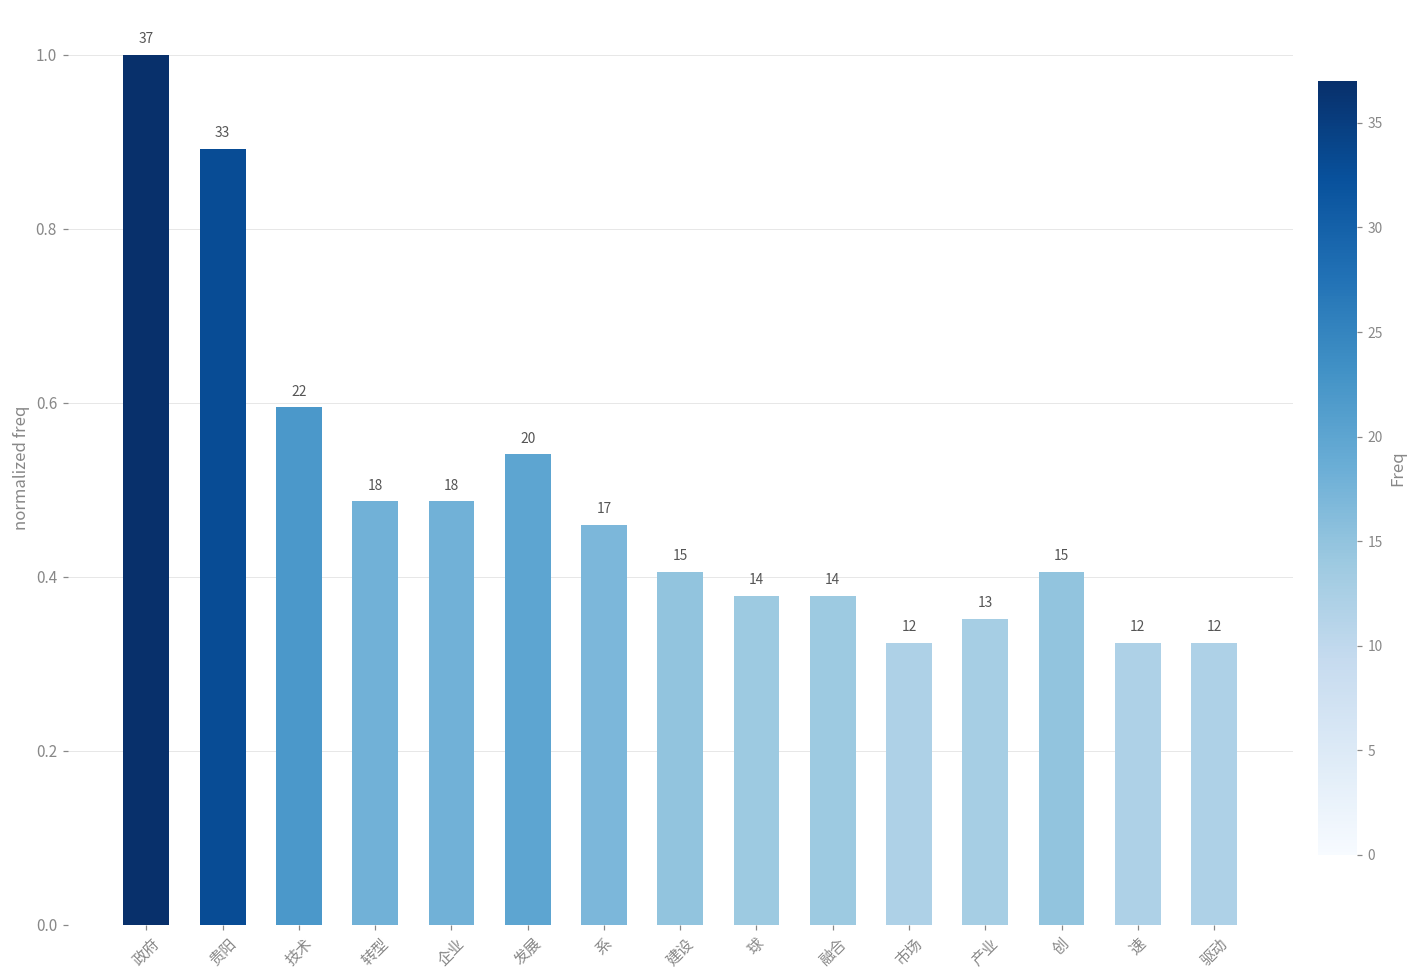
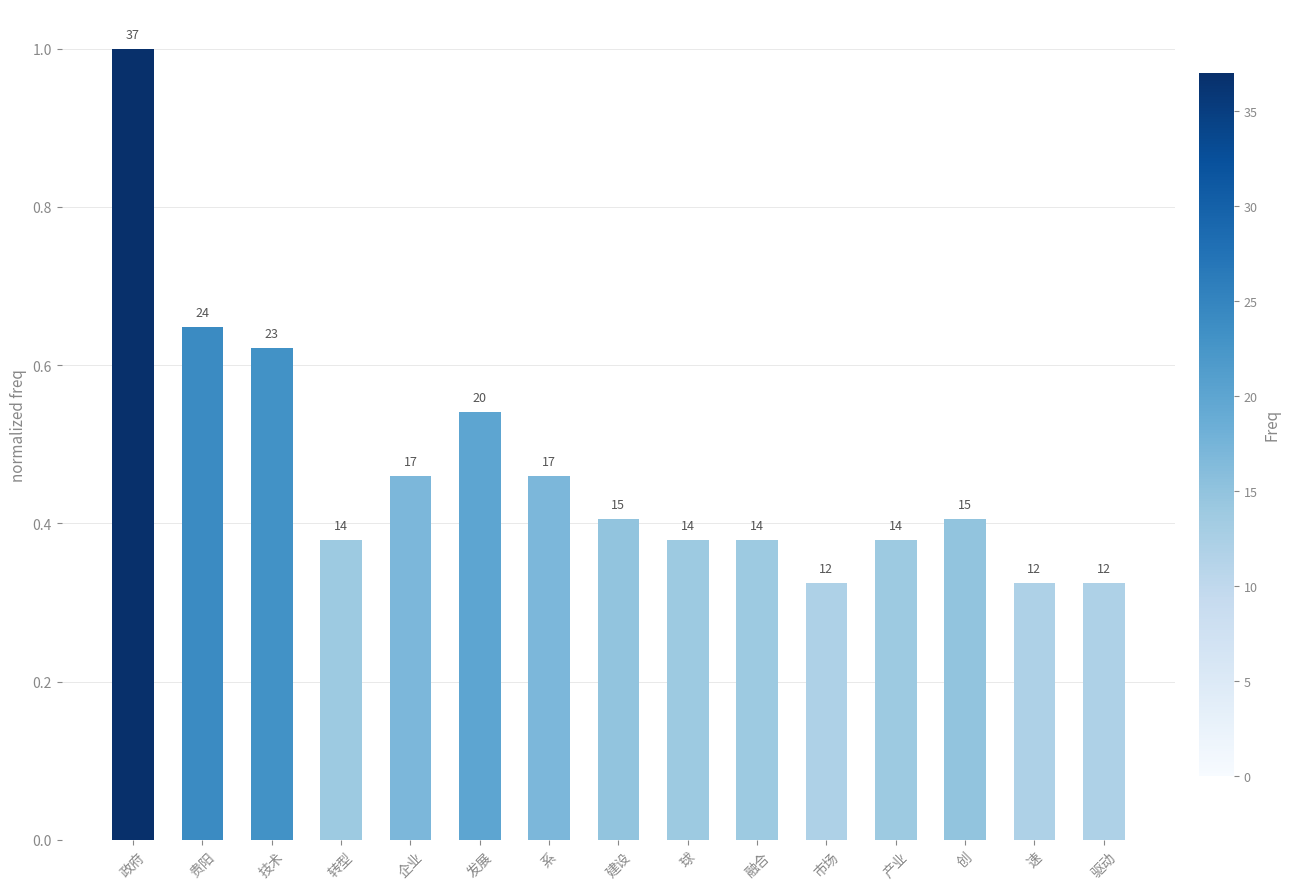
贵阳: 33 -> 24
技术: 22 -> 23
转型: 18 -> 14
企业: 18 -> 17
产业: 13 -> 14
